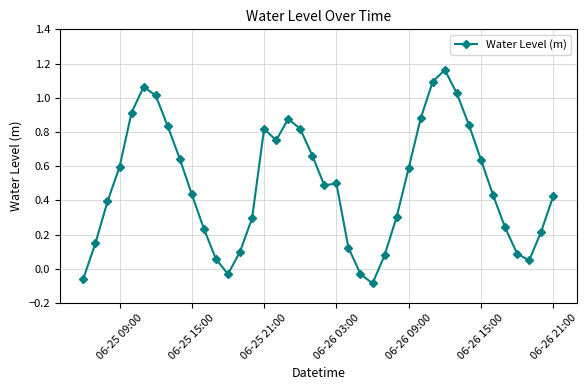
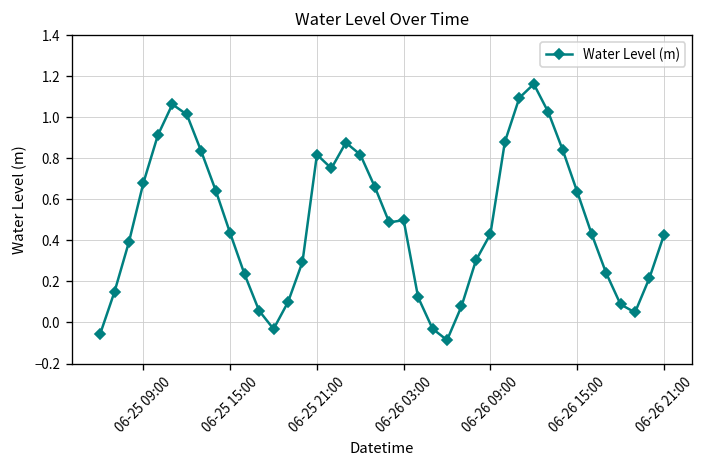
06-25 09:00: 0.60 -> 0.68
06-26 09:00: 0.59 -> 0.43
